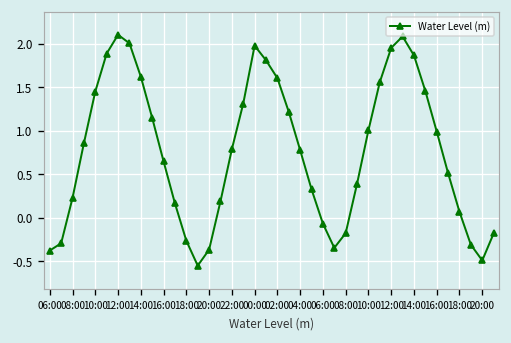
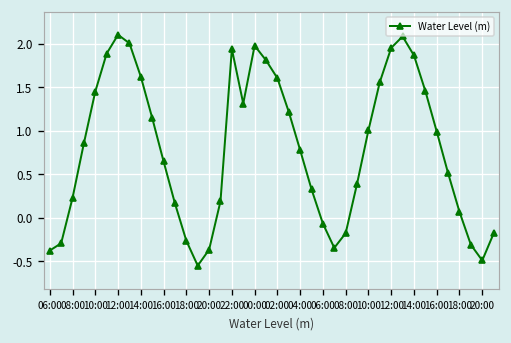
22:00: 0.8 -> 1.9
